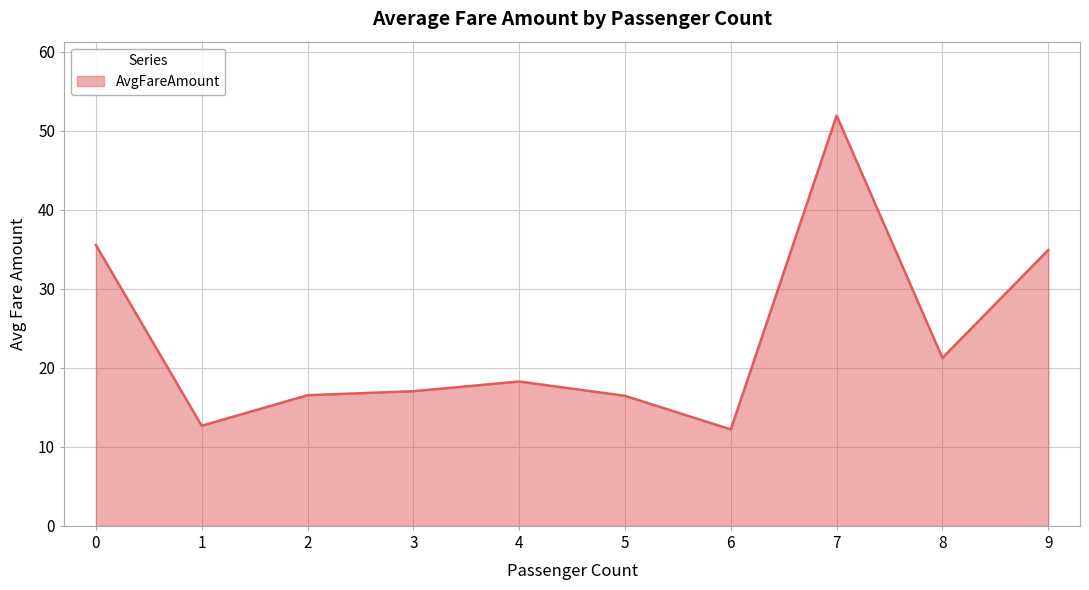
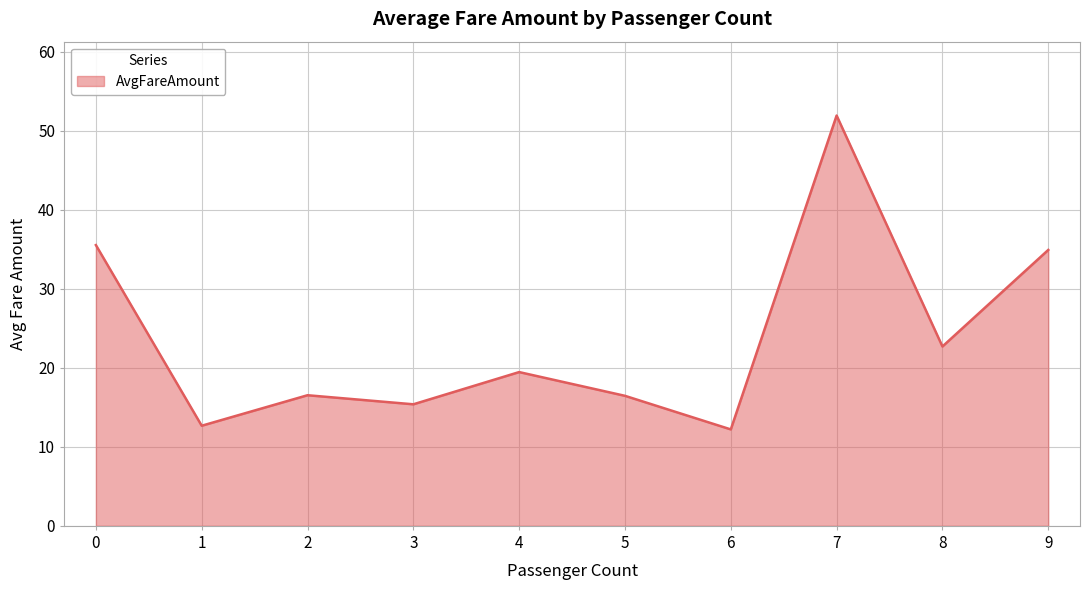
3: 17 -> 15
4: 18 -> 19
8: 21 -> 23
